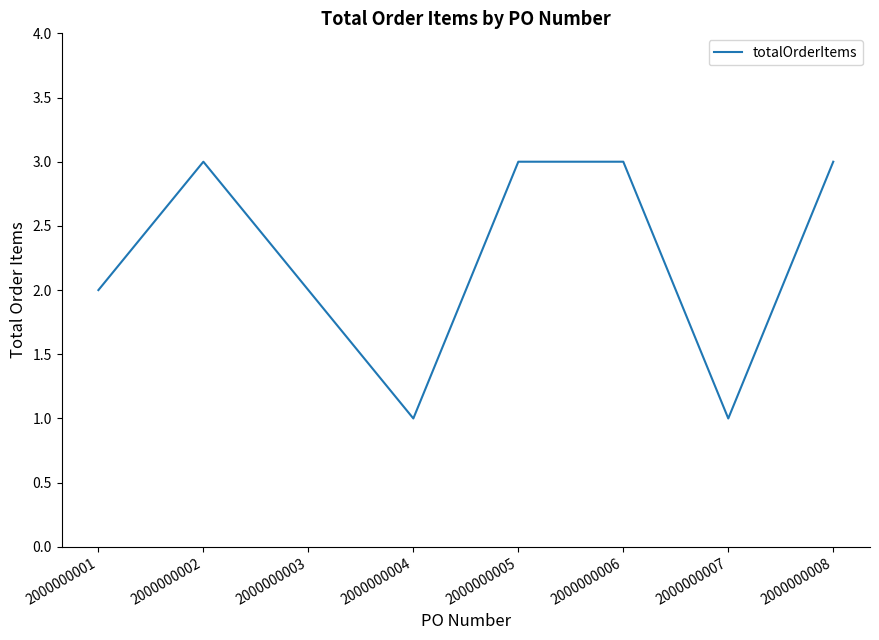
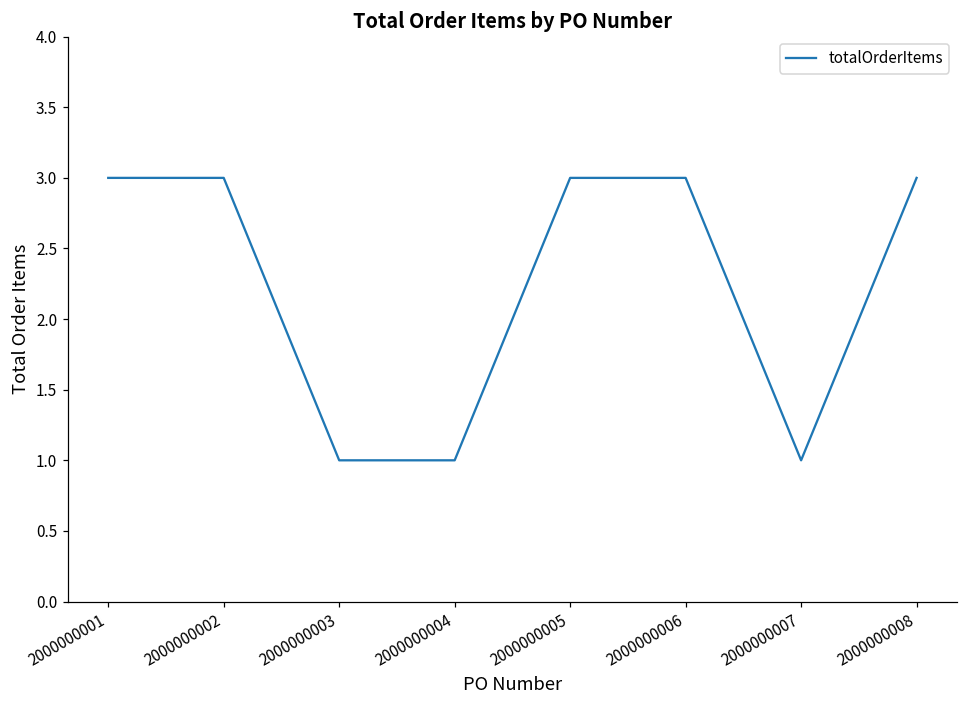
2000000001: 2 -> 3
2000000003: 2 -> 1
